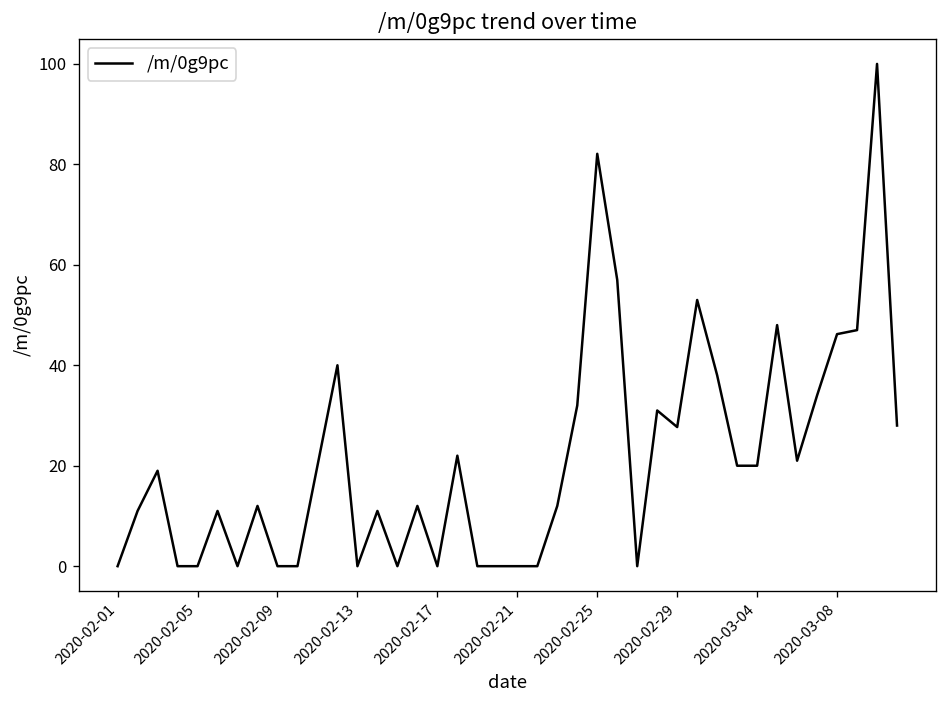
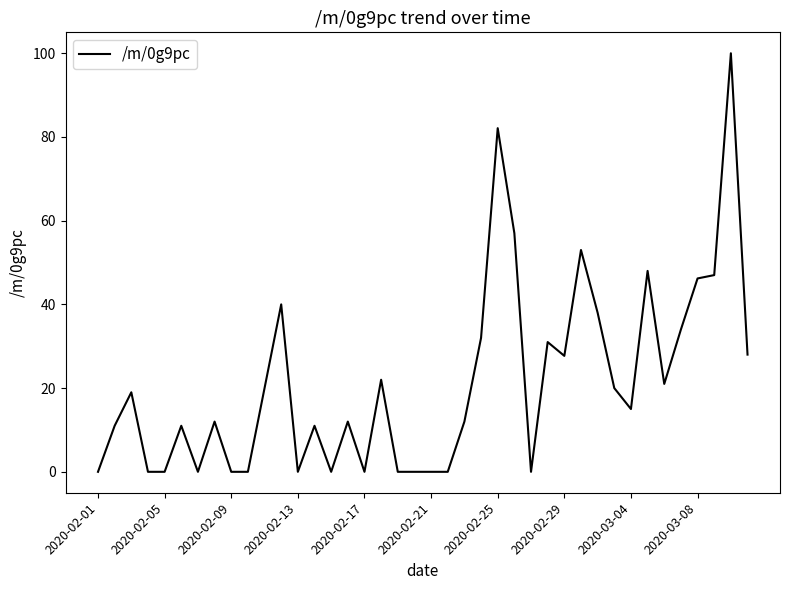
2020-03-04: 20 -> 15
